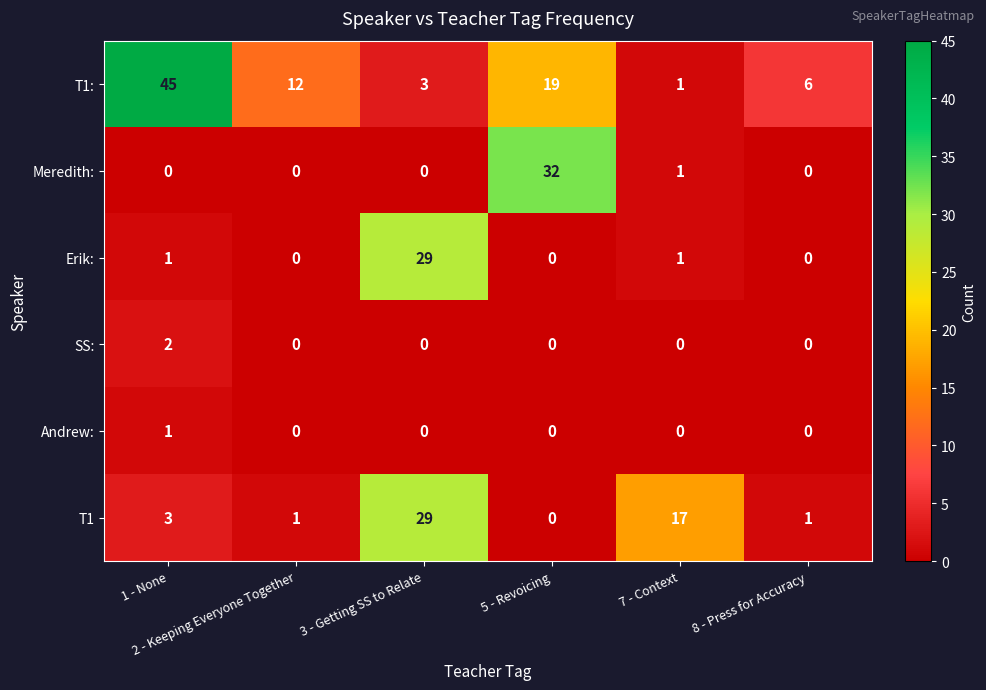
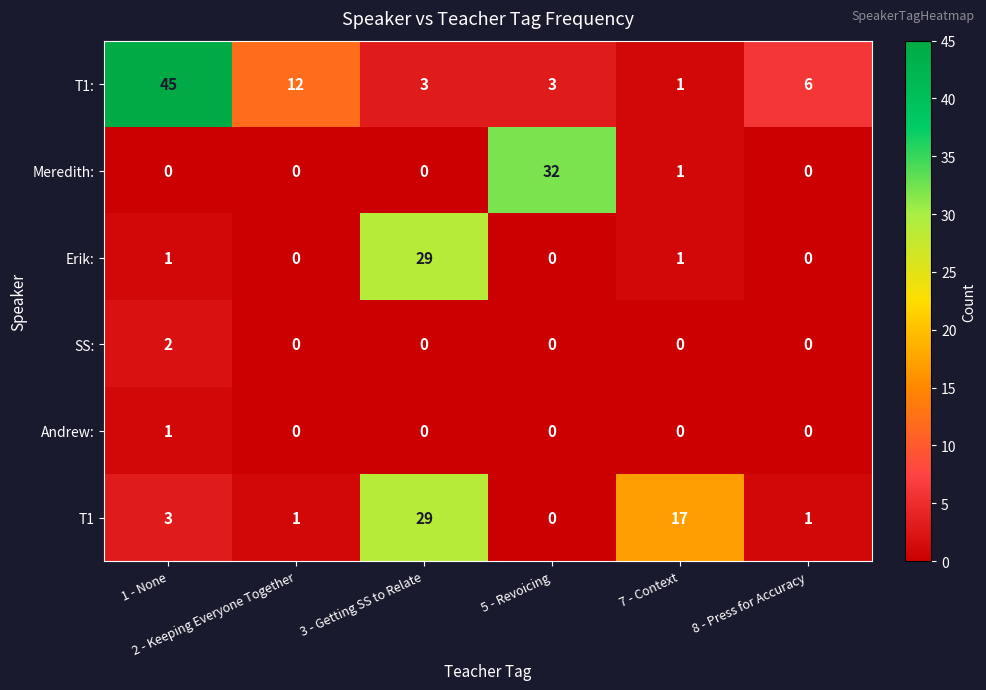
T1:, 5 - Revoicing: 19 -> 3
